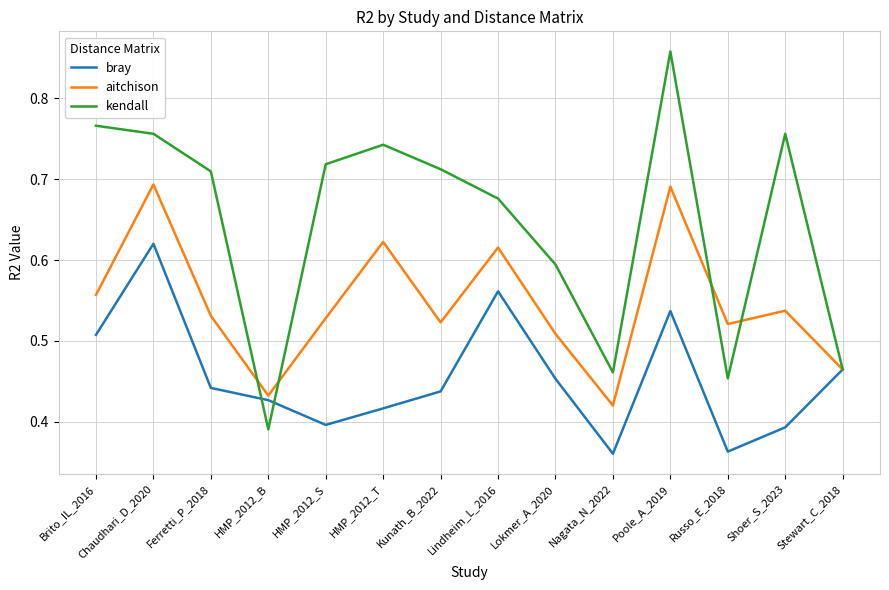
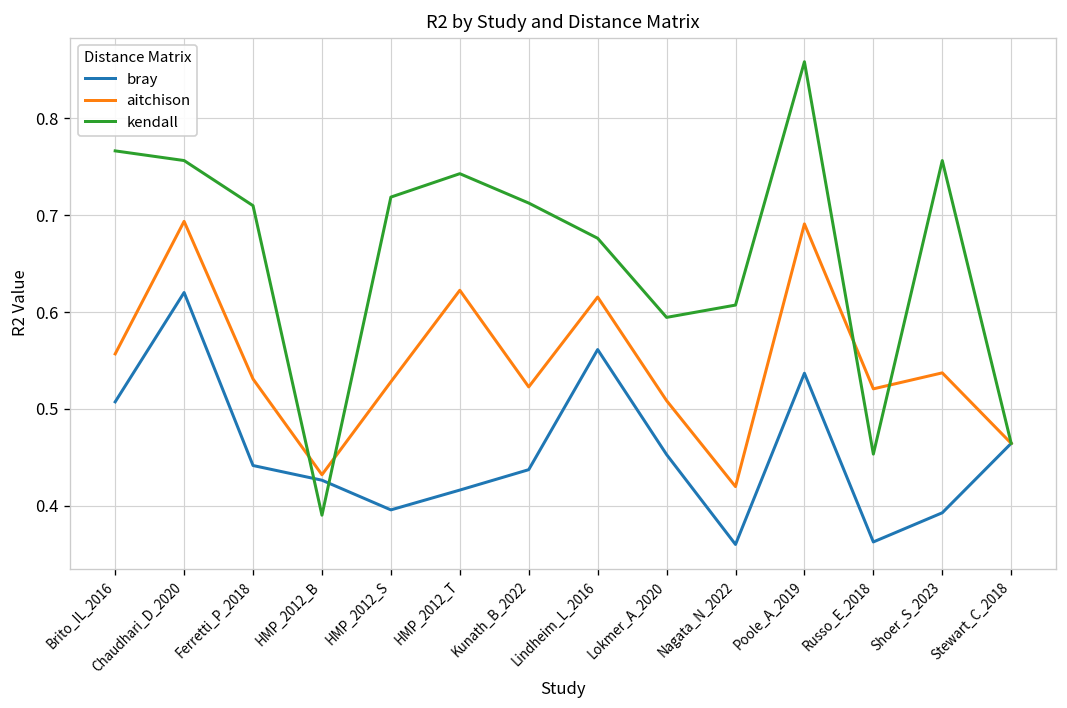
kendall, Nagata_N_2022: 0.46 -> 0.61
